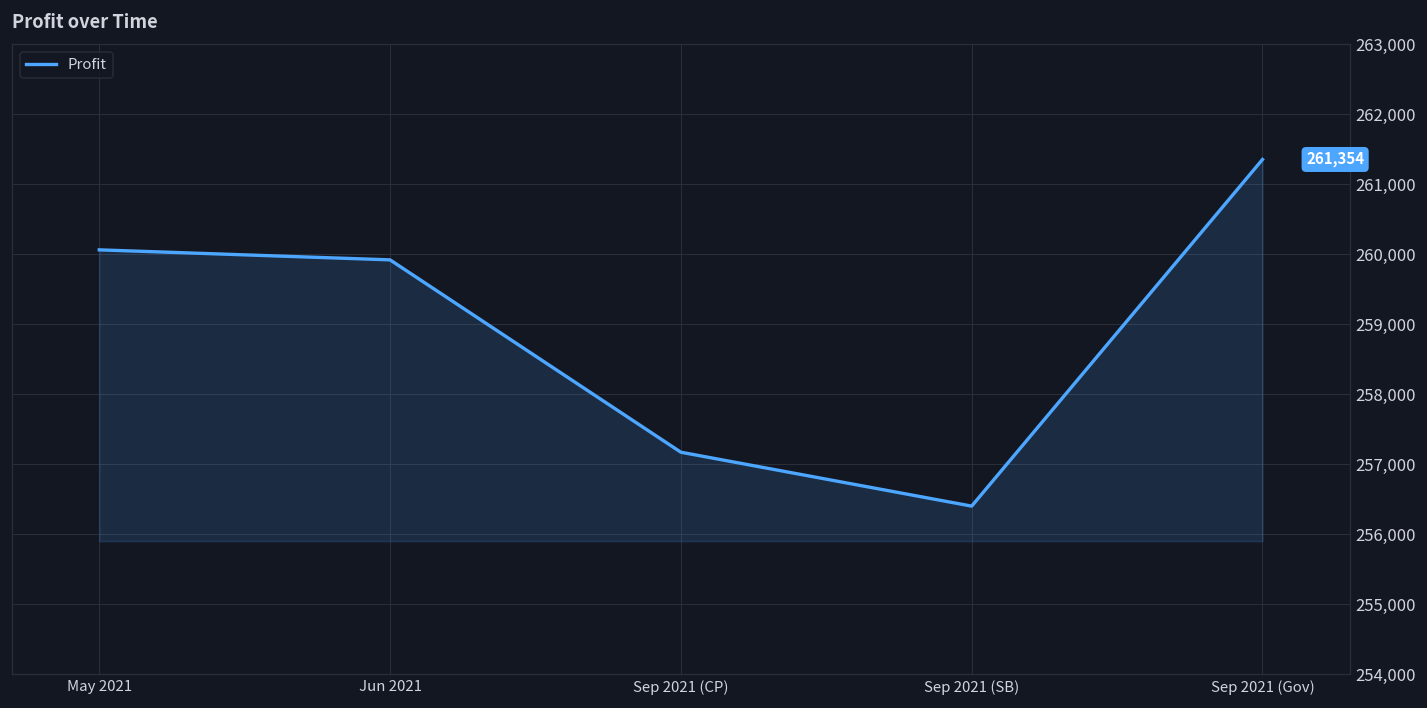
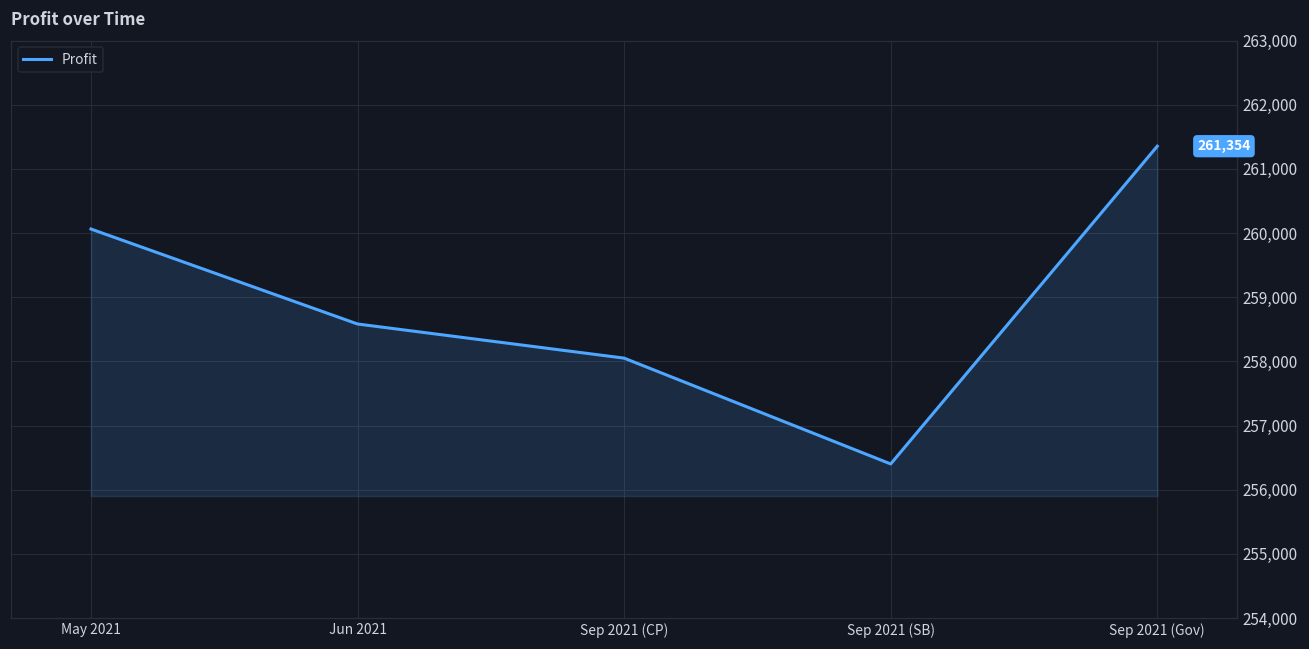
Jun 2021: 259,900 -> 258,600
Sep 2021 (CP): 257,200 -> 258,100
